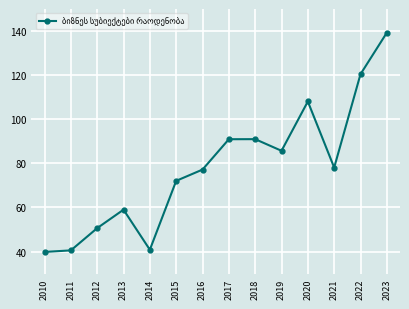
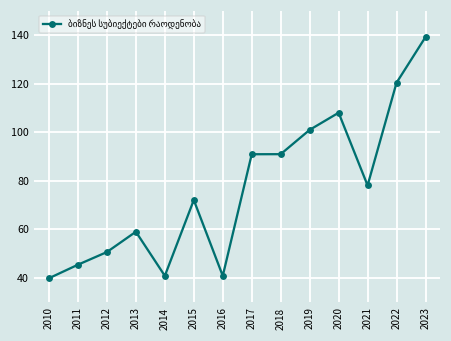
2011: 41 -> 45
2016: 77 -> 41
2019: 86 -> 101
